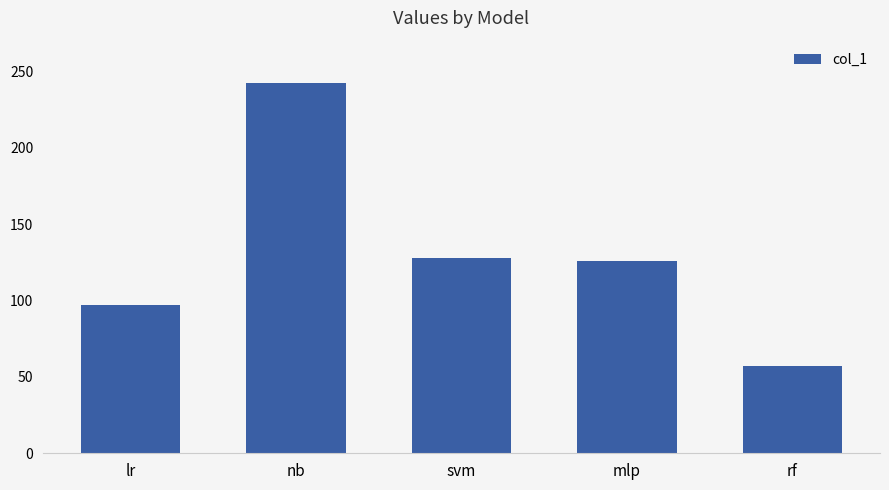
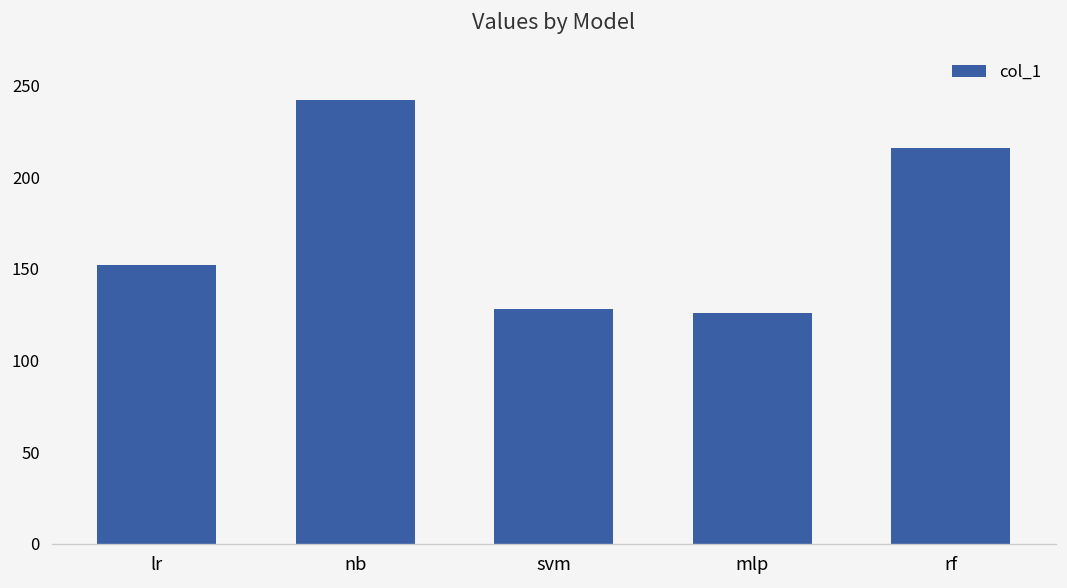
lr: 97 -> 152
rf: 57 -> 216
